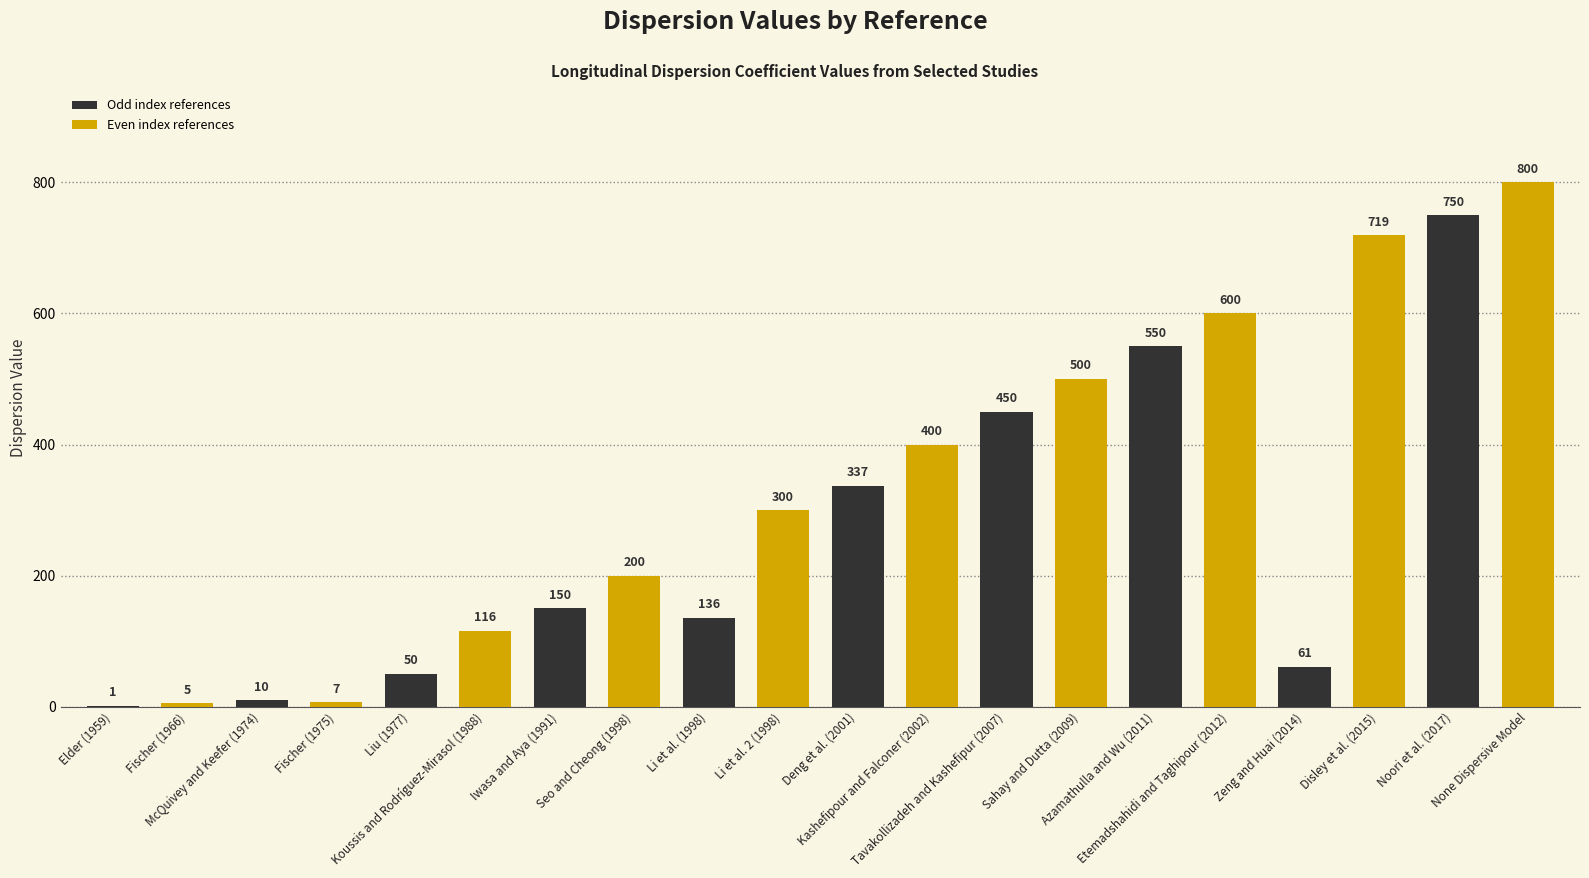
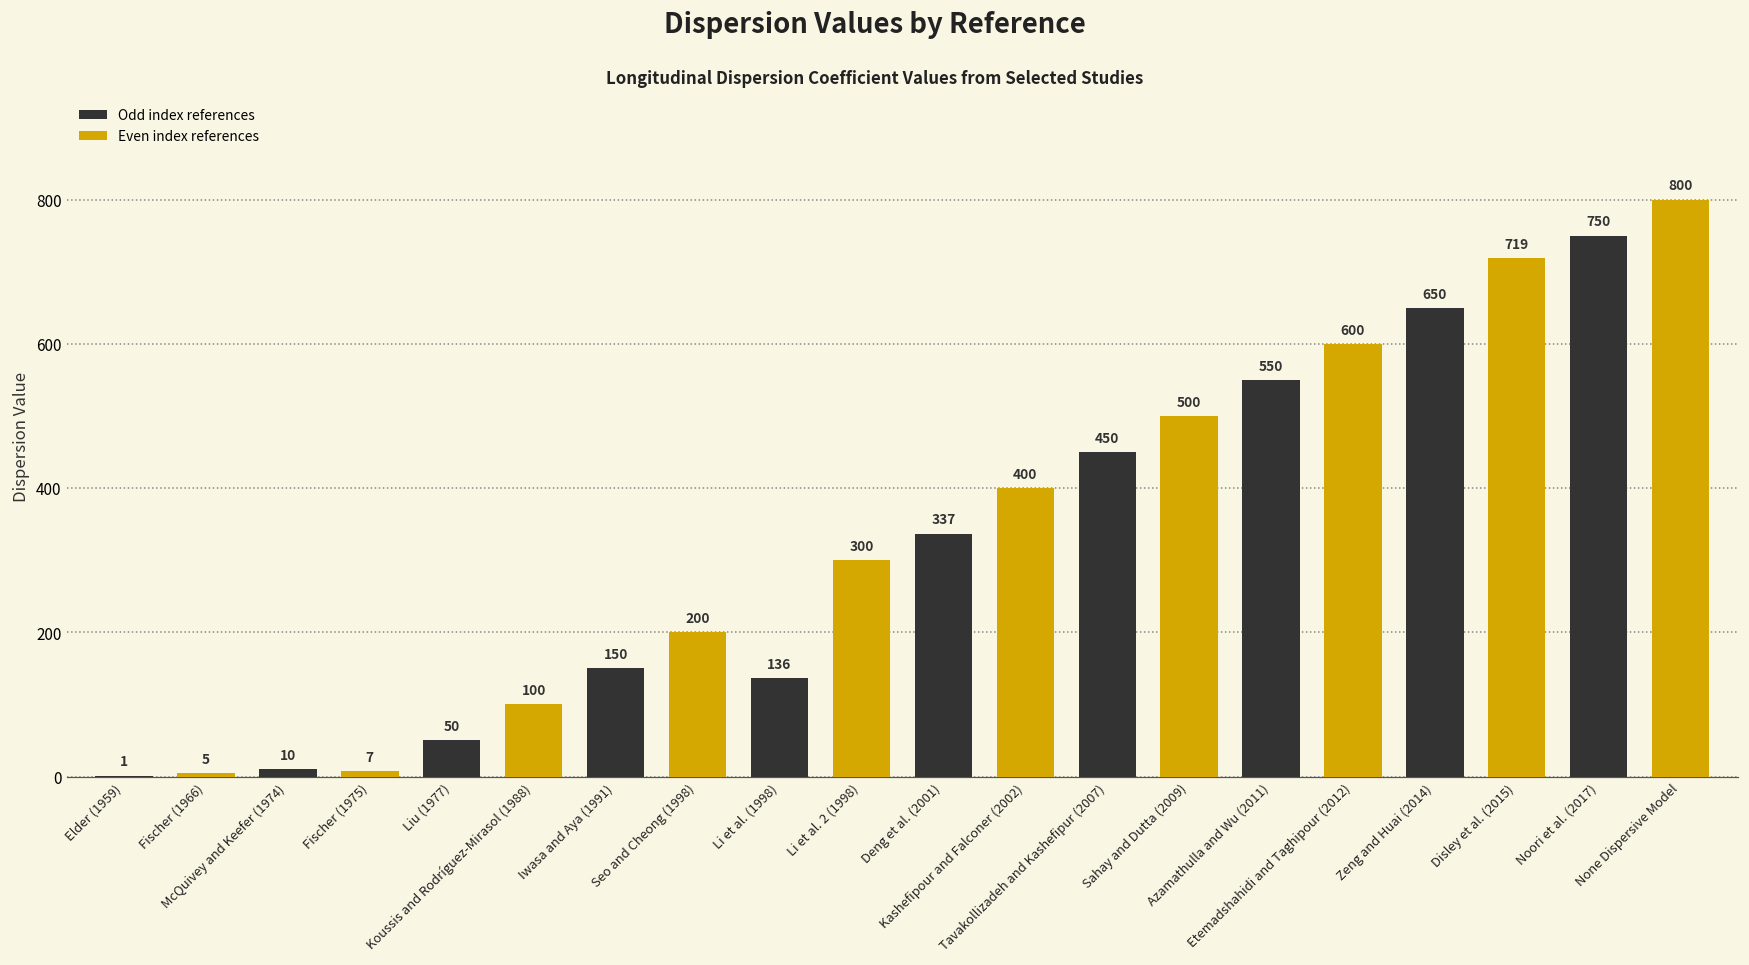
Koussis and Rodríguez-Mirasol (1988): 116 -> 100
Zeng and Huai (2014): 61 -> 650
